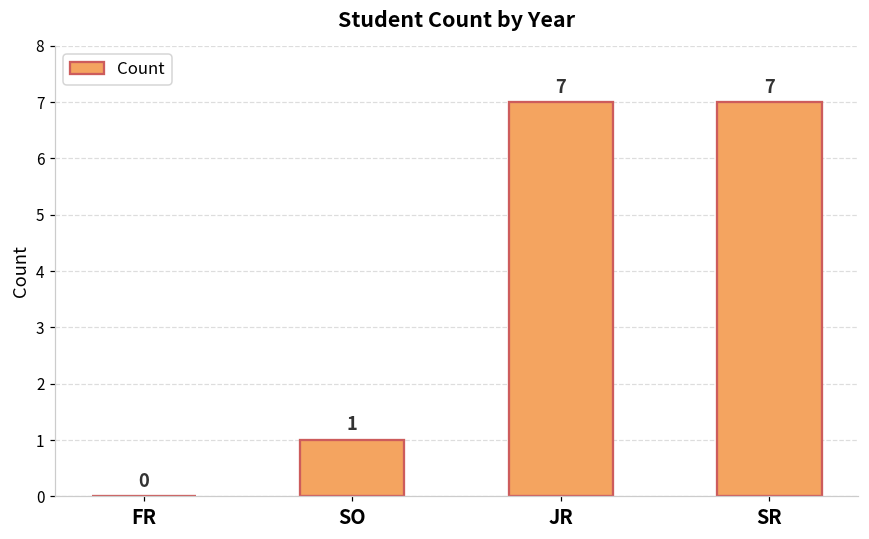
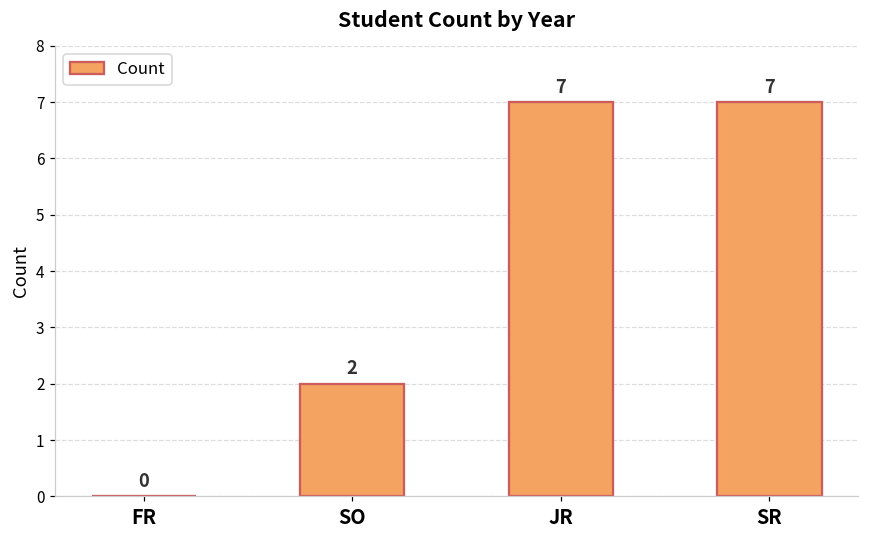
SO: 1 -> 2
